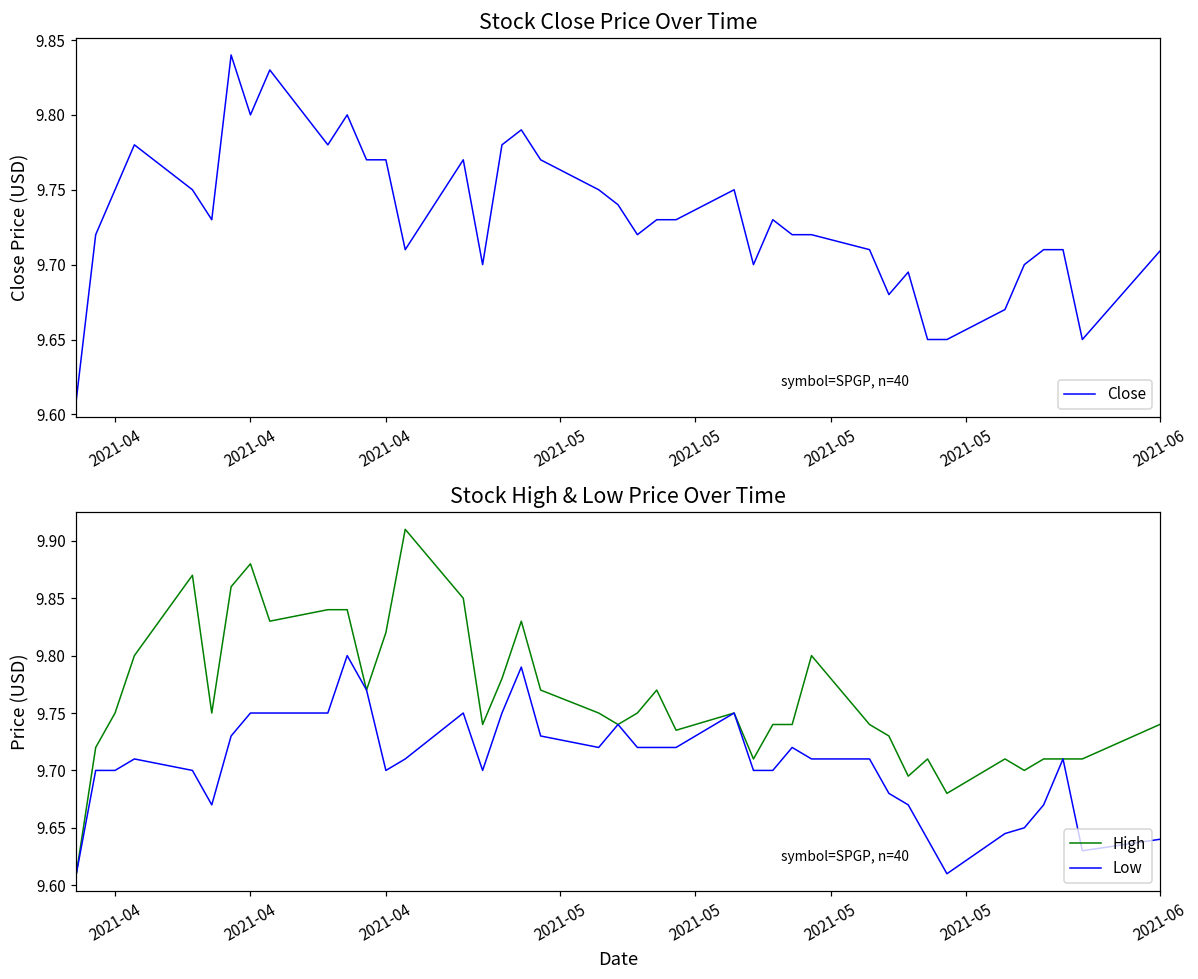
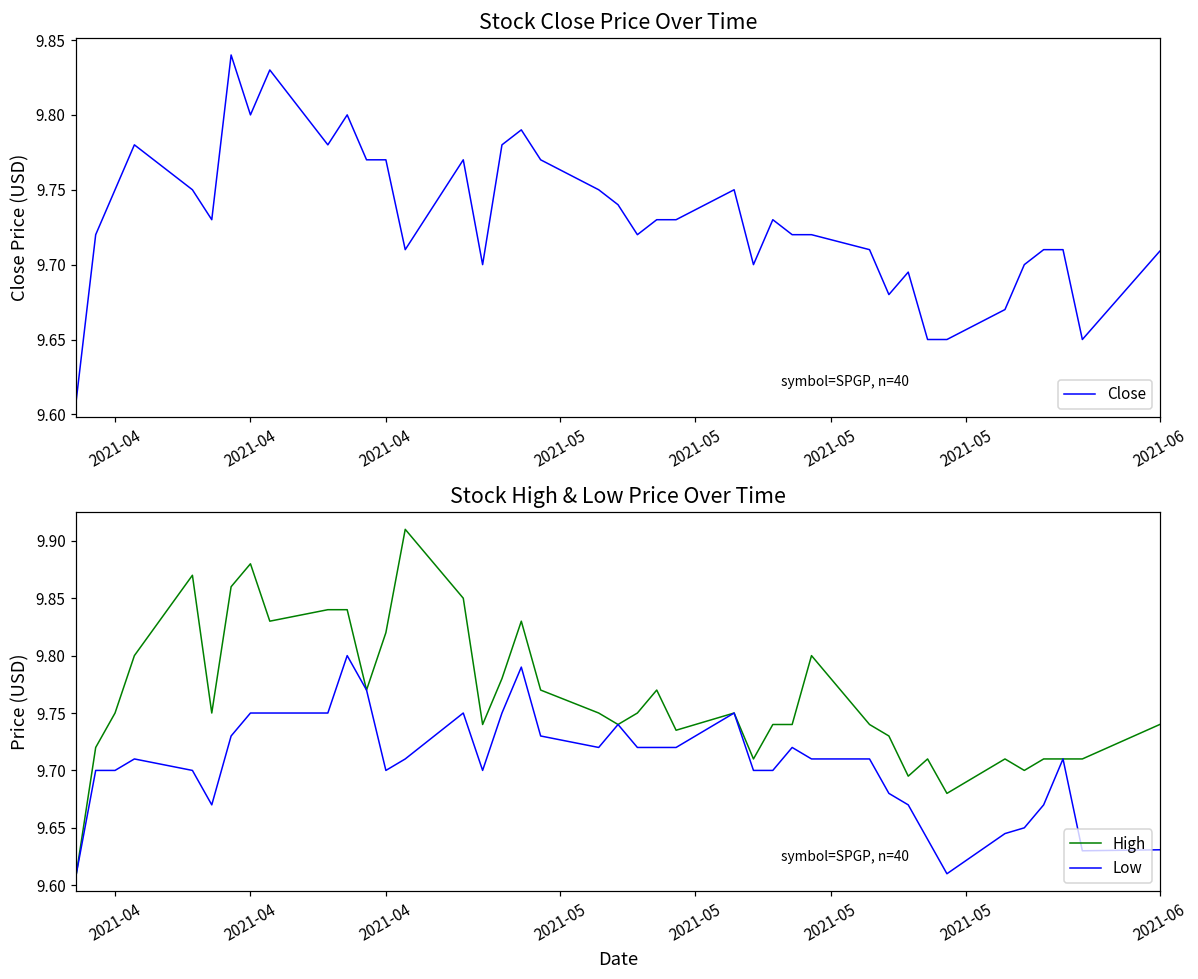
Stock High & Low Price Over Time, Low, 2021-06: 9.640 -> 9.631
